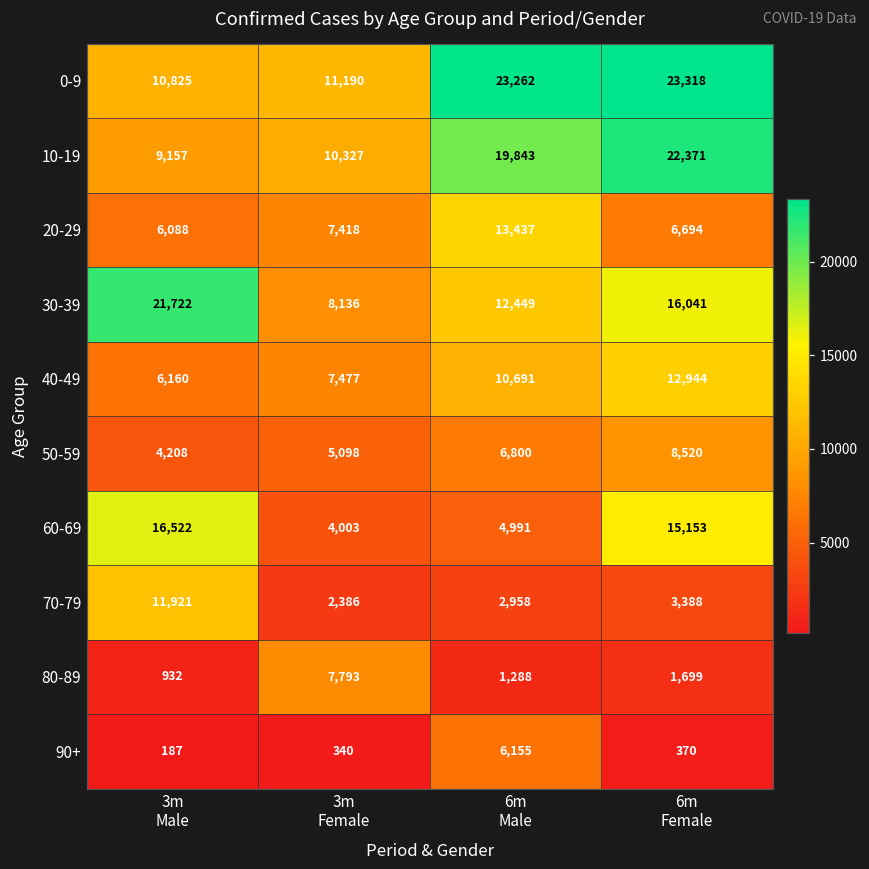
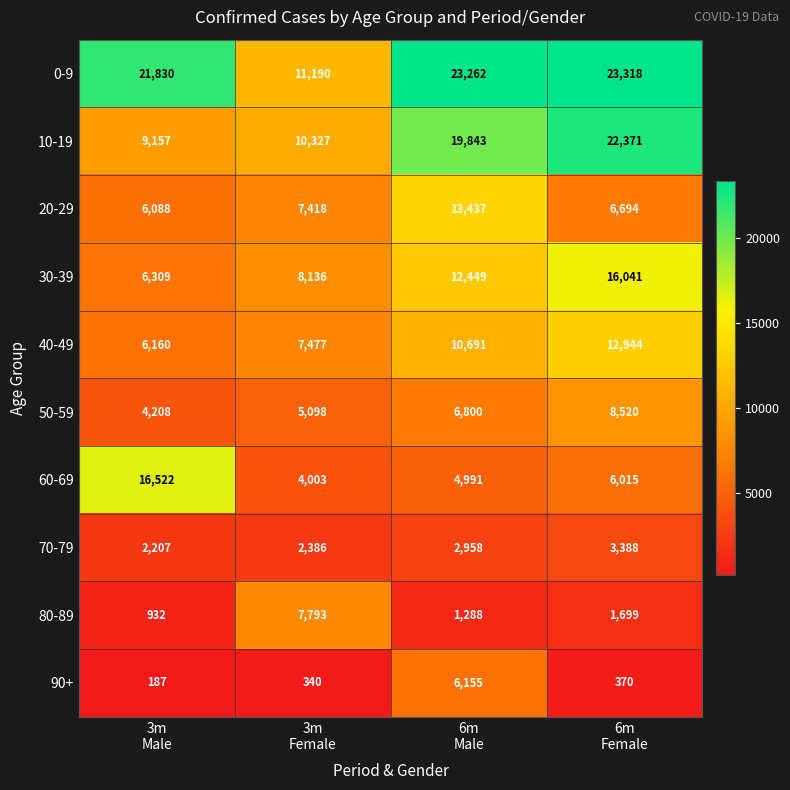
0-9, 3m Male: 10,825 -> 21,830
30-39, 3m Male: 21,722 -> 6,309
60-69, 6m Female: 15,153 -> 6,015
70-79, 3m Male: 11,921 -> 2,207
